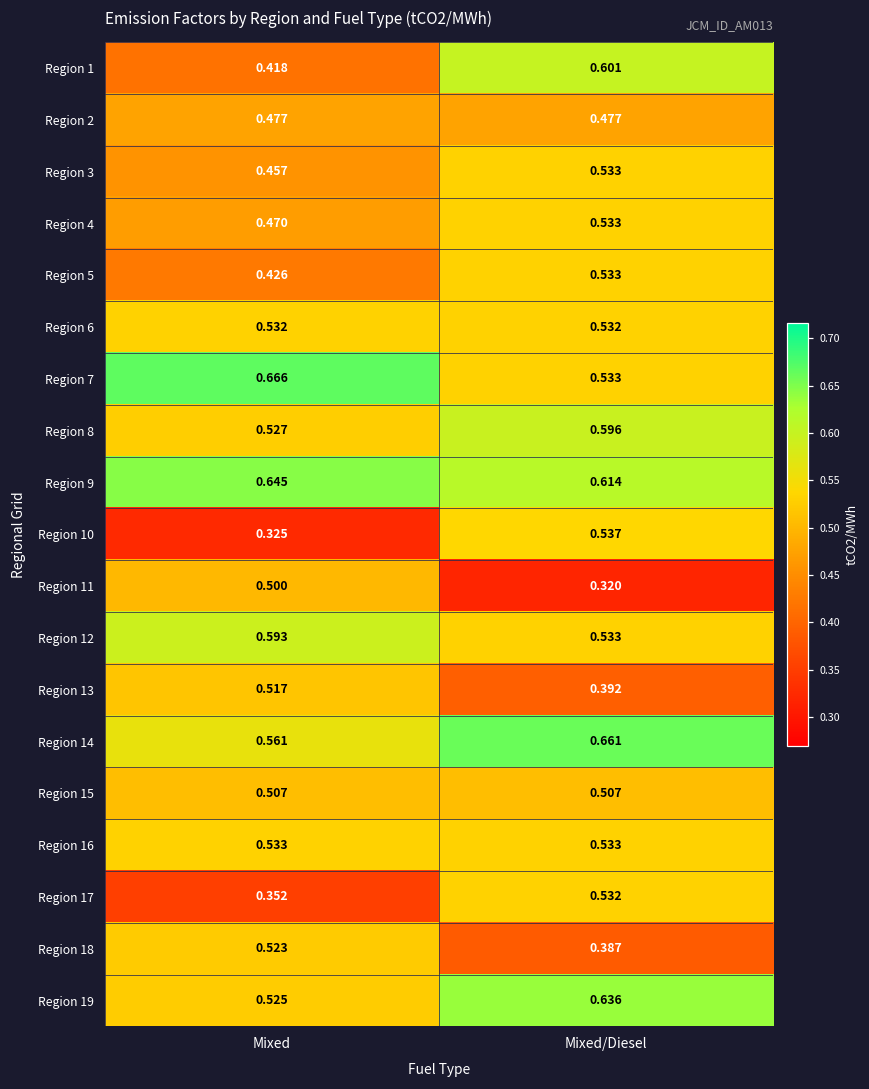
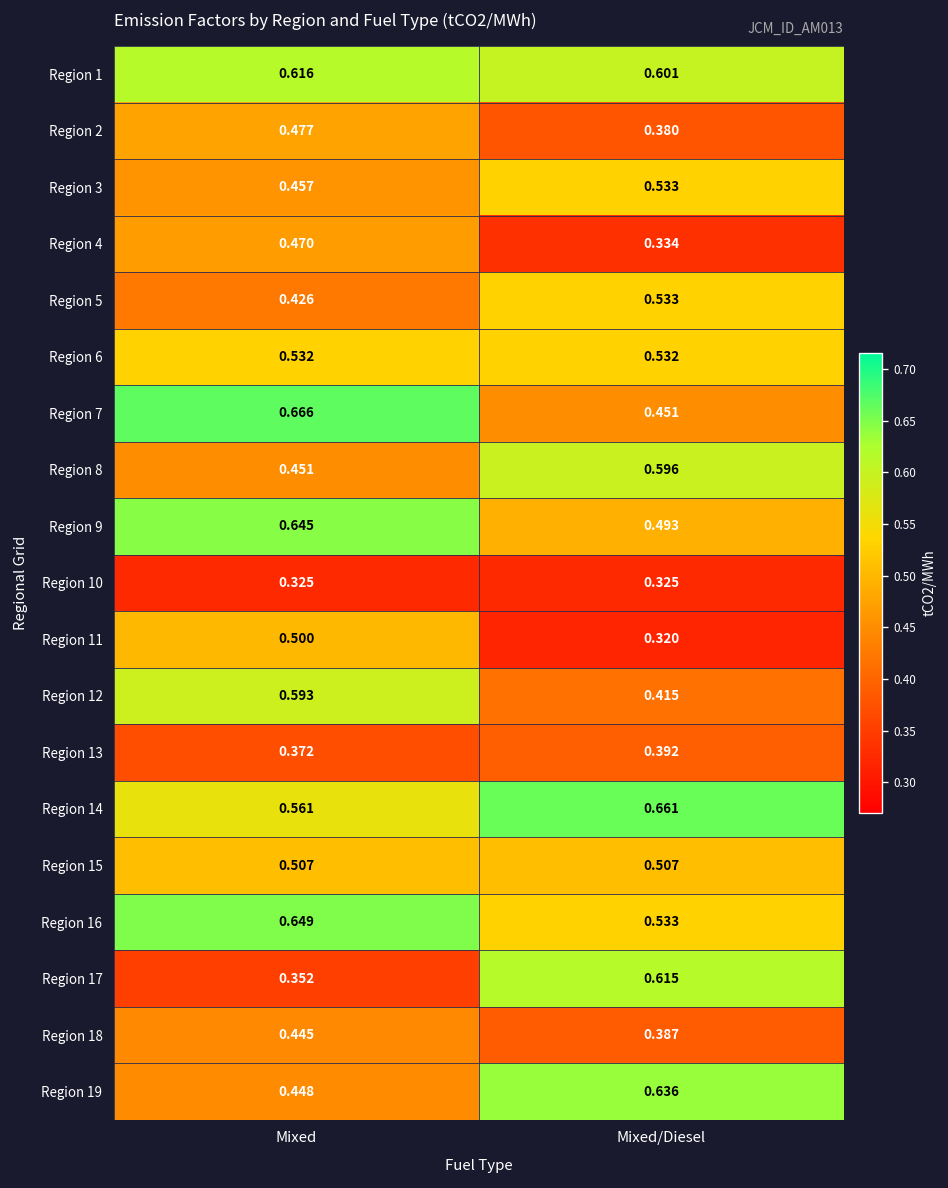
Region 1, Mixed: 0.418 -> 0.616
Region 2, Mixed/Diesel: 0.477 -> 0.380
Region 4, Mixed/Diesel: 0.533 -> 0.334
Region 7, Mixed/Diesel: 0.533 -> 0.451
Region 8, Mixed: 0.527 -> 0.451
Region 9, Mixed/Diesel: 0.614 -> 0.493
Region 10, Mixed/Diesel: 0.537 -> 0.325
Region 12, Mixed/Diesel: 0.533 -> 0.415
Region 13, Mixed: 0.517 -> 0.372
Region 16, Mixed: 0.533 -> 0.649
Region 17, Mixed/Diesel: 0.532 -> 0.615
Region 18, Mixed: 0.523 -> 0.445
Region 19, Mixed: 0.525 -> 0.448
